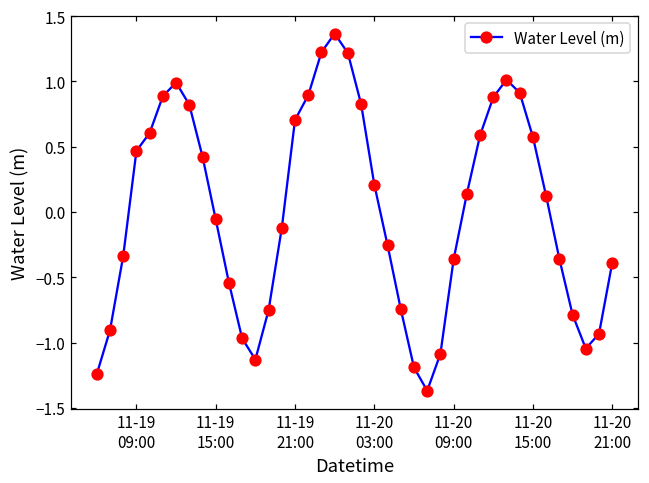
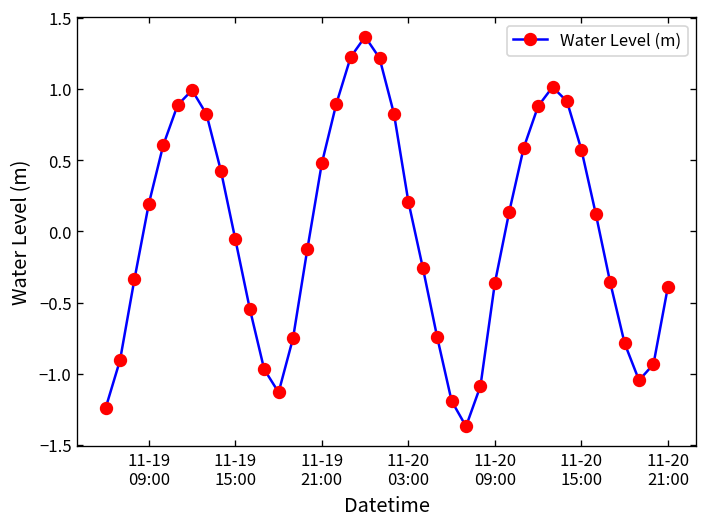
11-19 09:00: 0.47 -> 0.19
11-19 21:00: 0.70 -> 0.48
